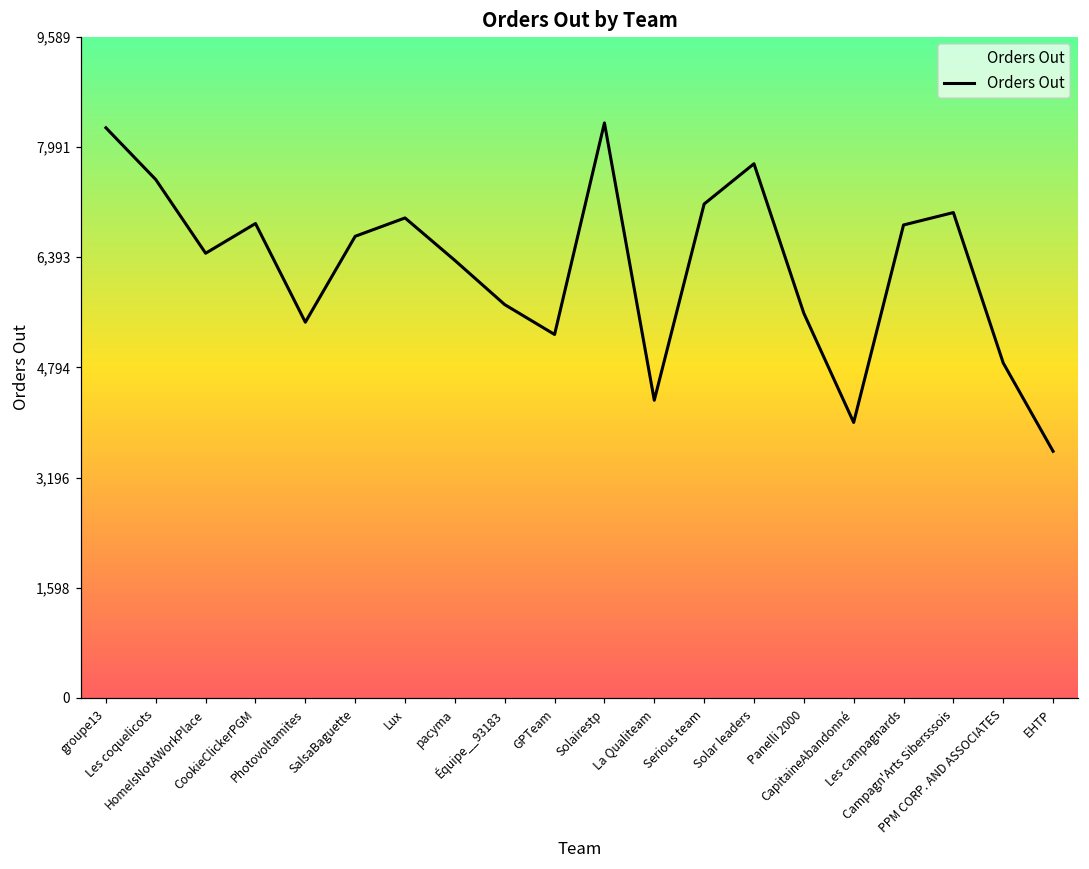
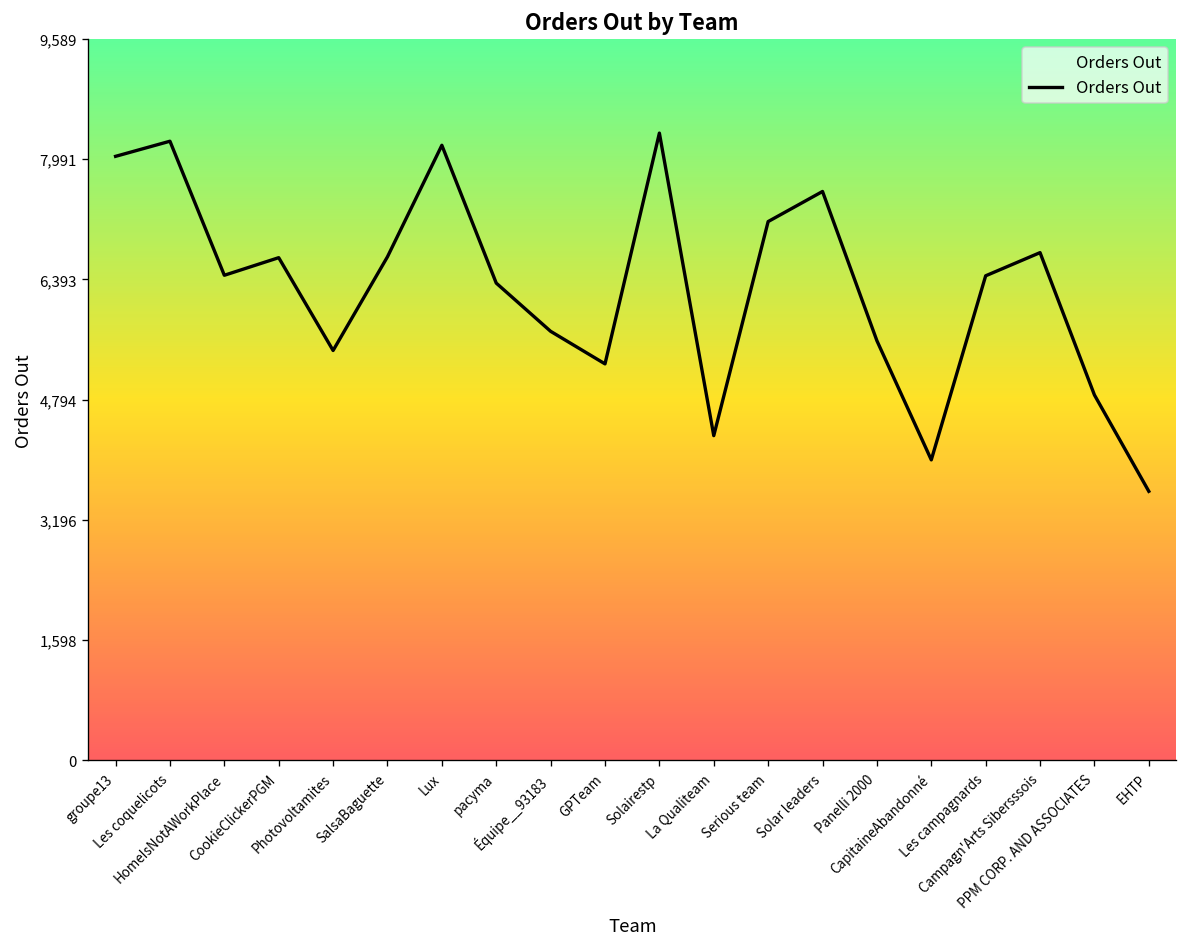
groupe13: 8,300 -> 8,000
Les coquelicots: 7,500 -> 8,200
CookieClickerPGM: 6,900 -> 6,700
Lux: 7,000 -> 8,200
Solar leaders: 7,700 -> 7,600
Les campagnards: 6,900 -> 6,400
Campagn'Arts Sibersssois: 7,000 -> 6,800
